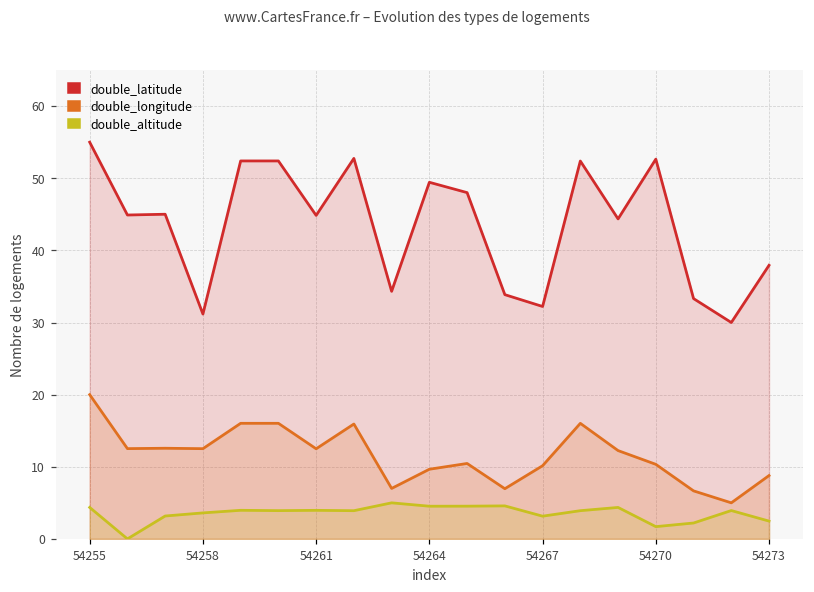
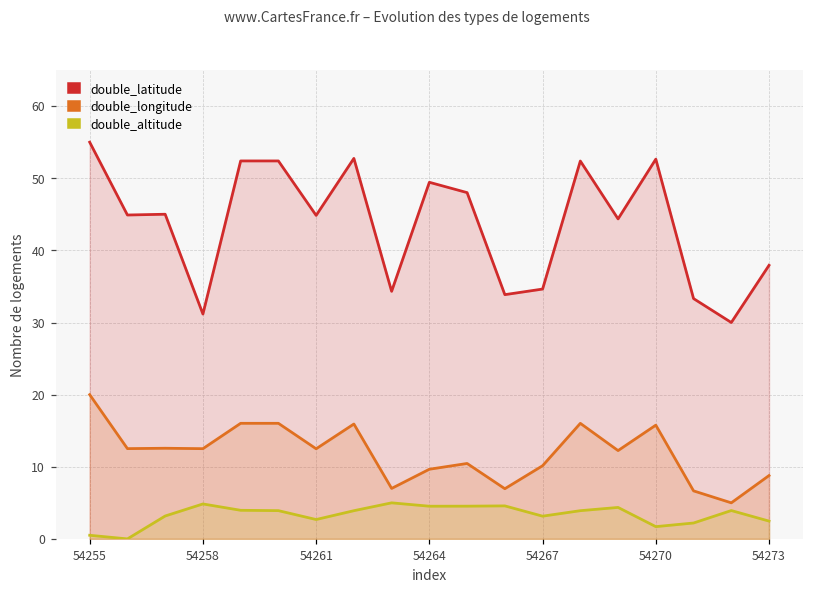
double_altitude, 54255: 4 -> 1
double_altitude, 54258: 4 -> 5
double_altitude, 54261: 4 -> 3
double_latitude, 54267: 32 -> 35
double_longitude, 54270: 10 -> 16
